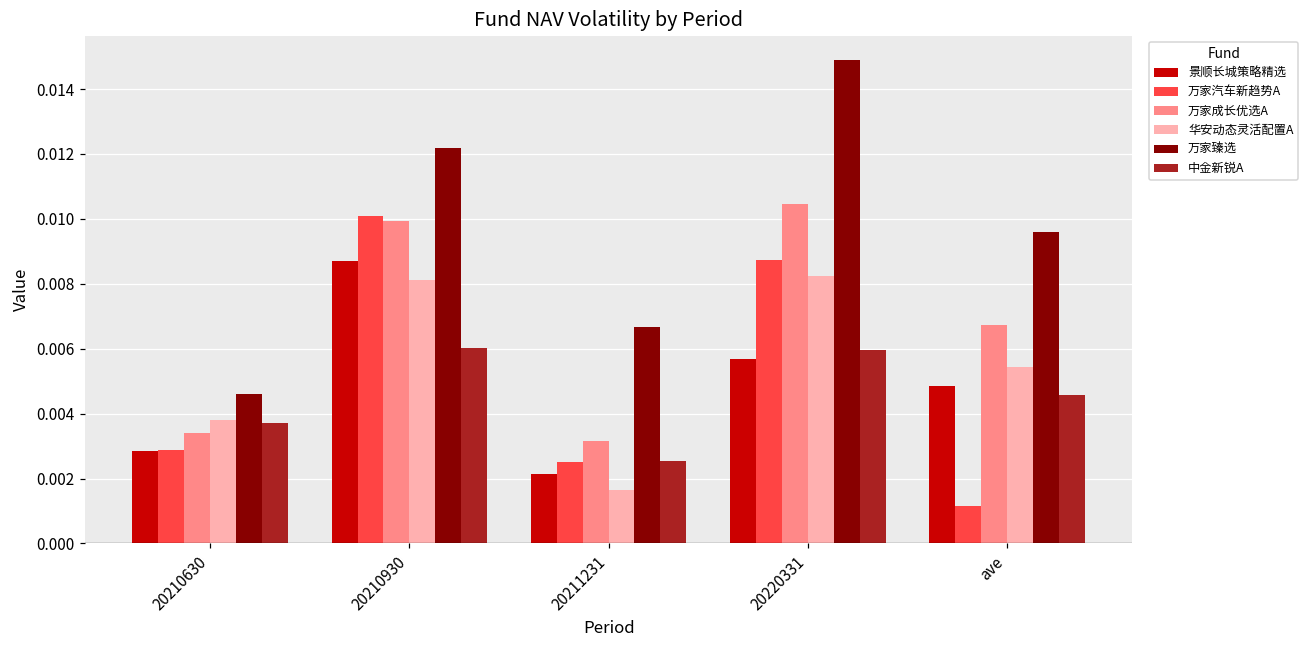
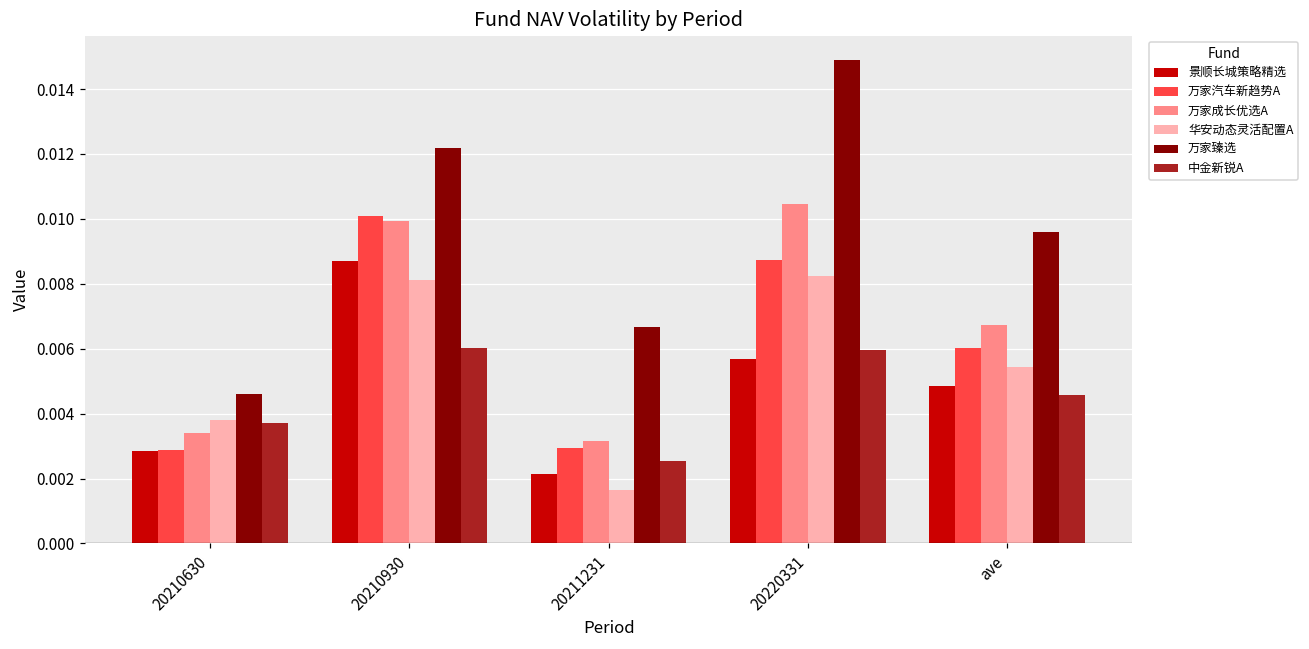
万家汽车新趋势A, 20211231: 0.0025 -> 0.0029
万家汽车新趋势A, ave: 0.0012 -> 0.0060
